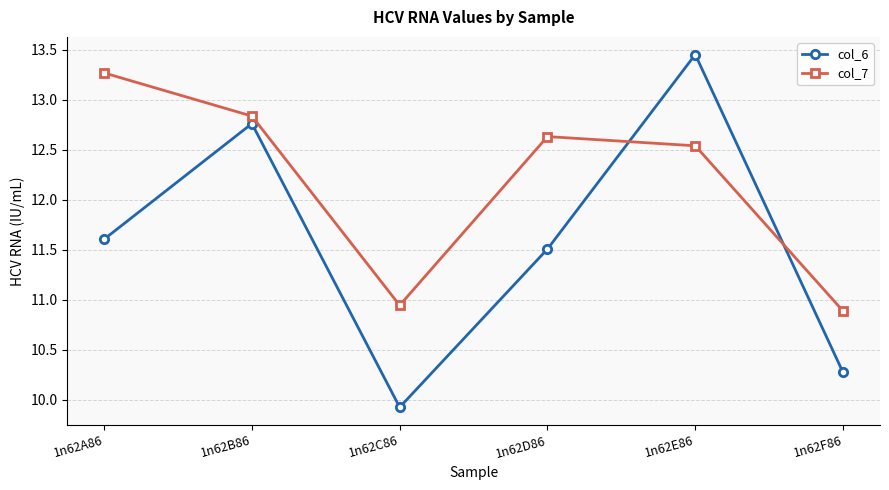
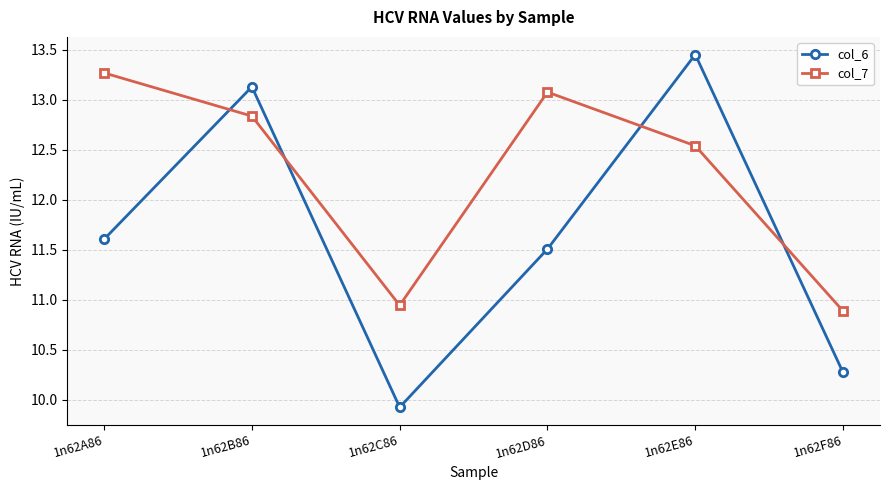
col_6, 1n62B86: 12.8 -> 13.1
col_7, 1n62D86: 12.6 -> 13.1
